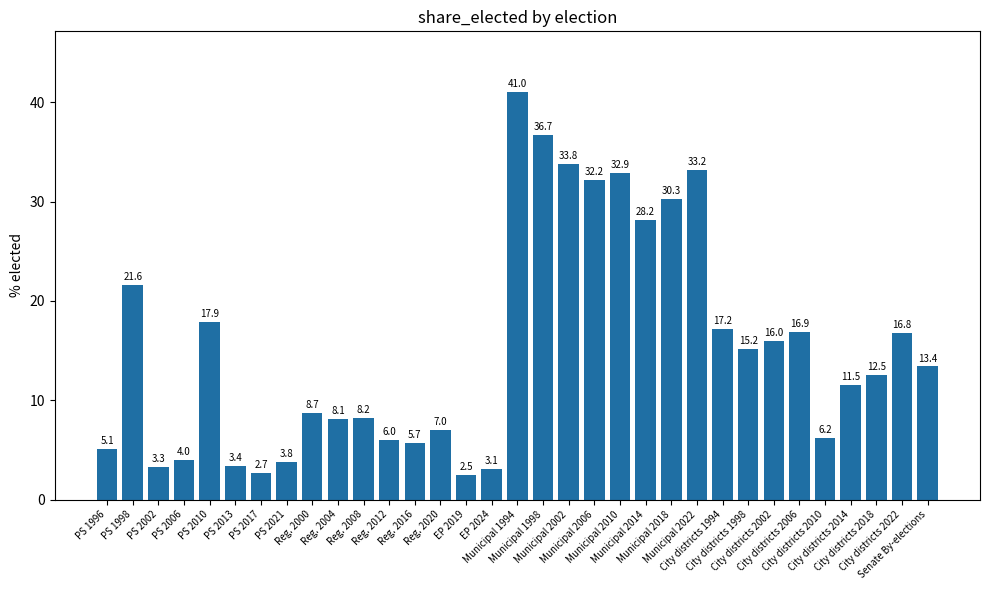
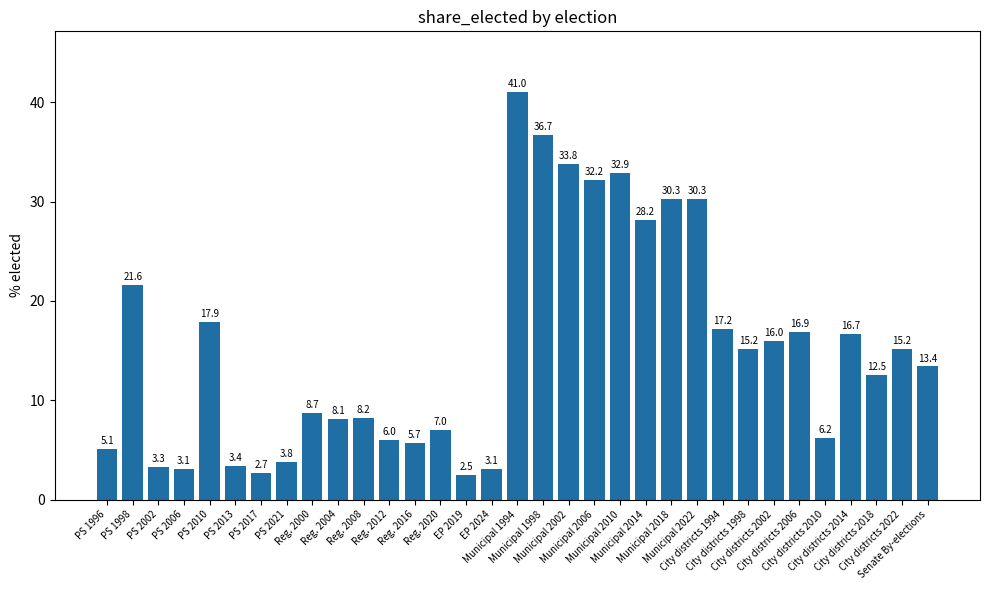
PS 2006: 4.0 -> 3.1
Municipal 2022: 33.2 -> 30.3
City districts 2014: 11.5 -> 16.7
City districts 2022: 16.8 -> 15.2
